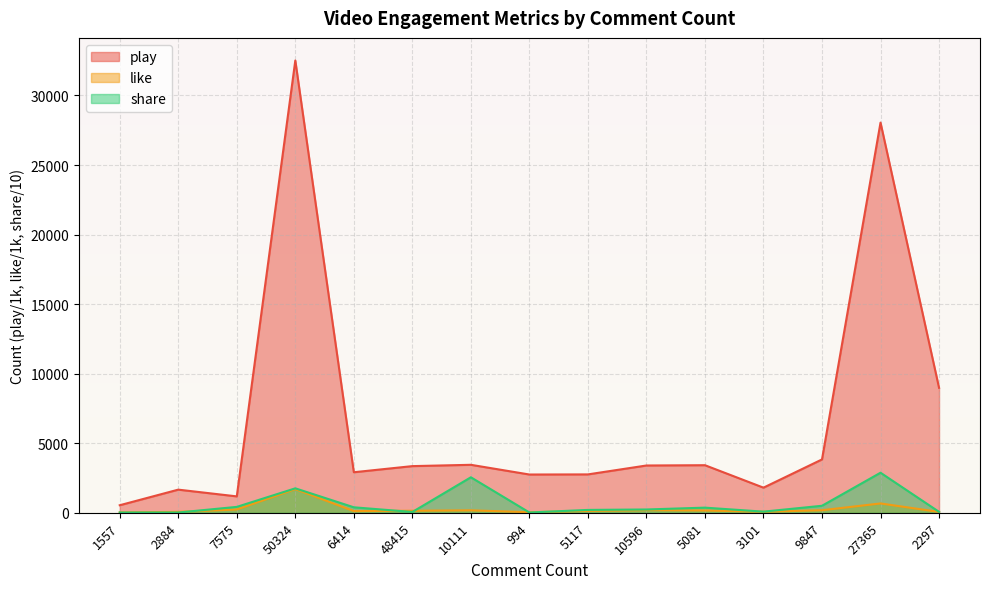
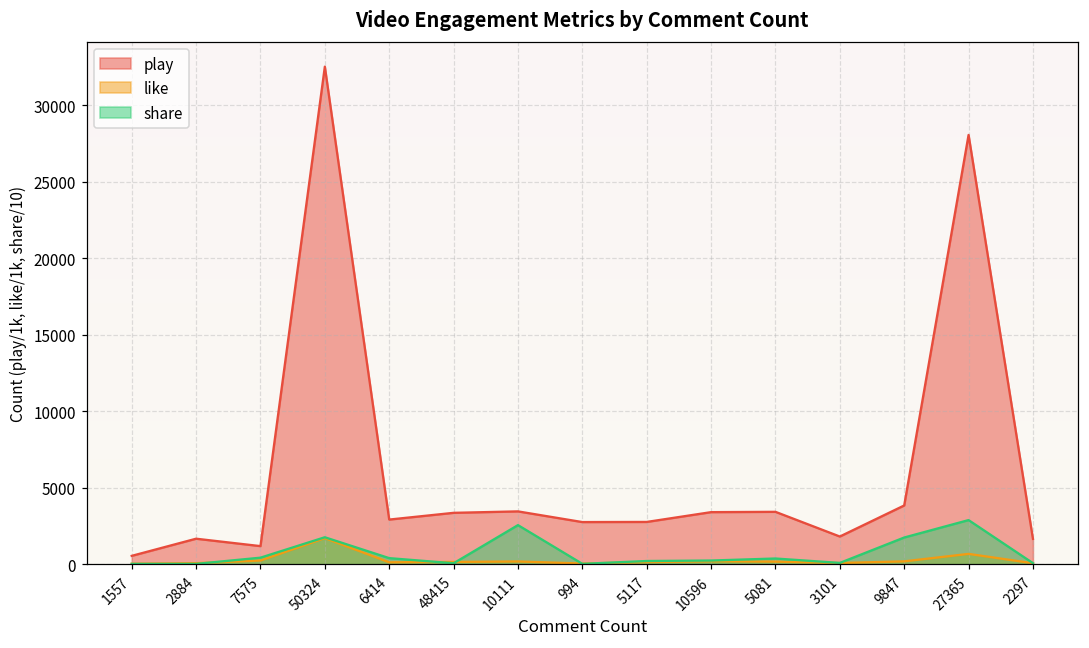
share, 9847: 500 -> 1700
play, 2297: 9000 -> 1700
